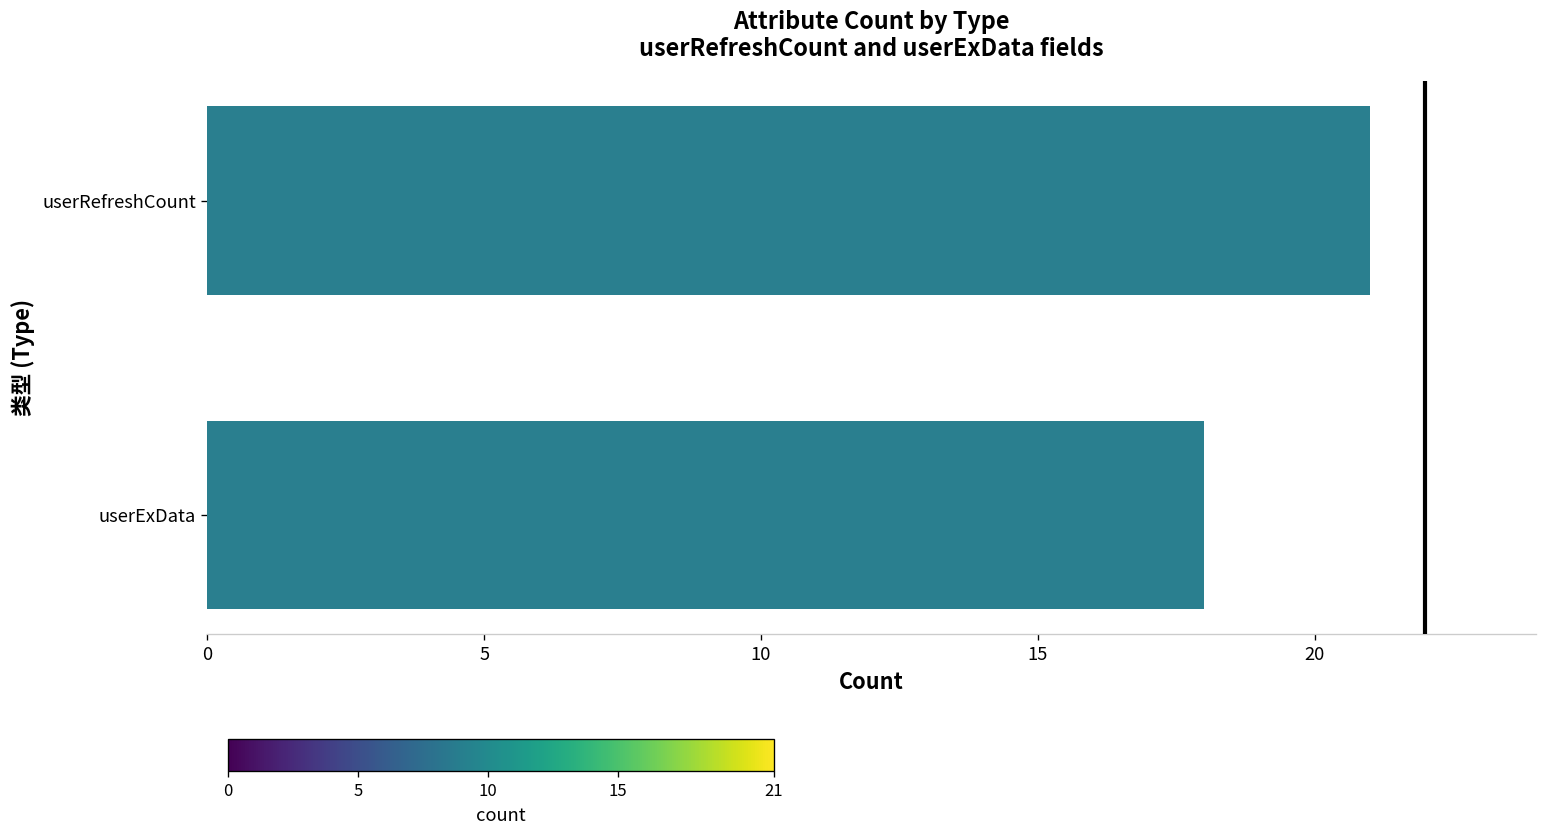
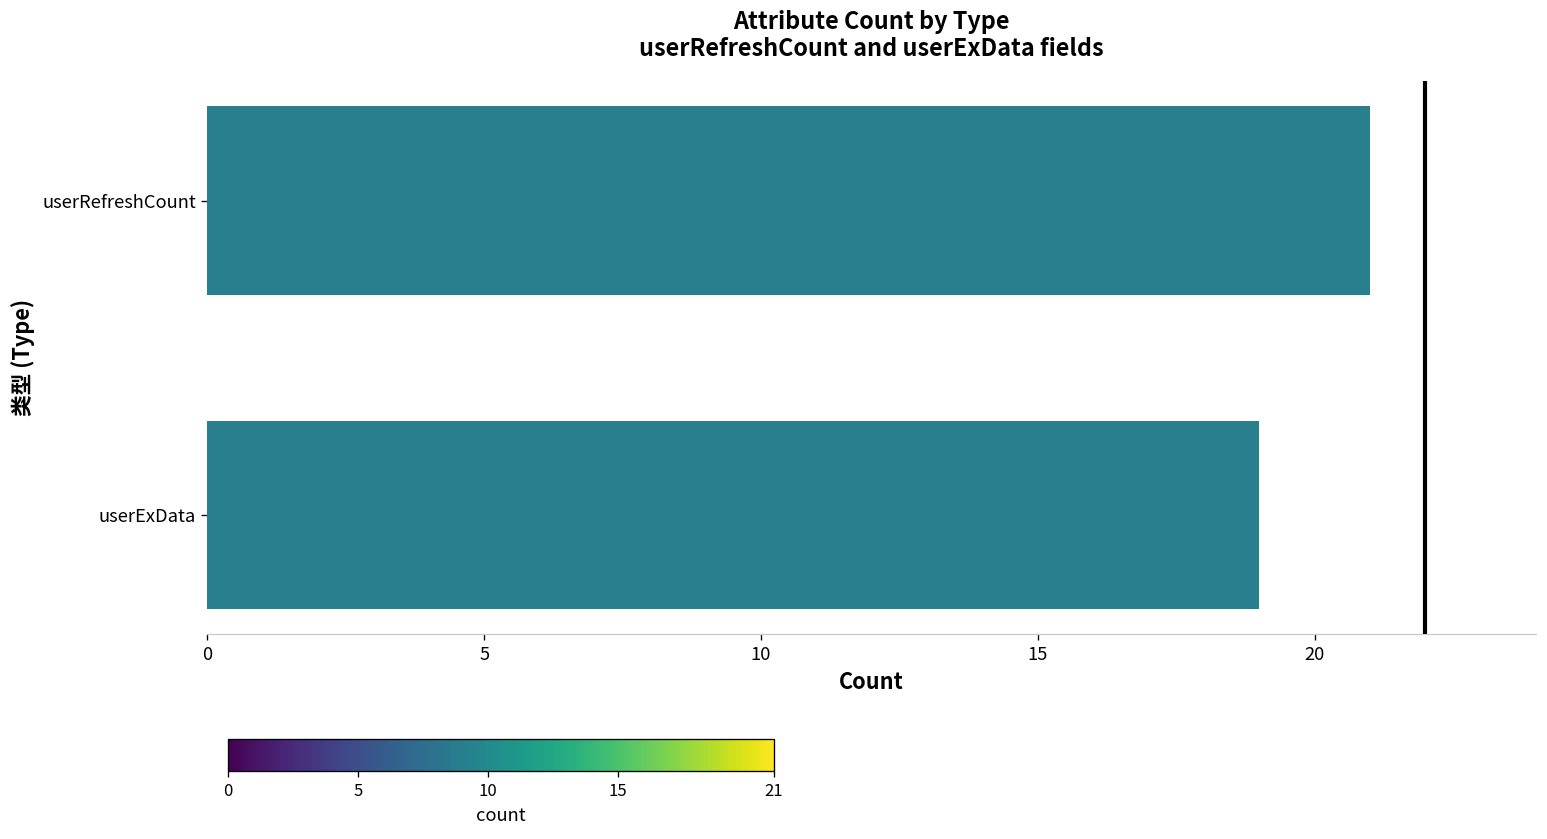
userExData: 18 -> 19
